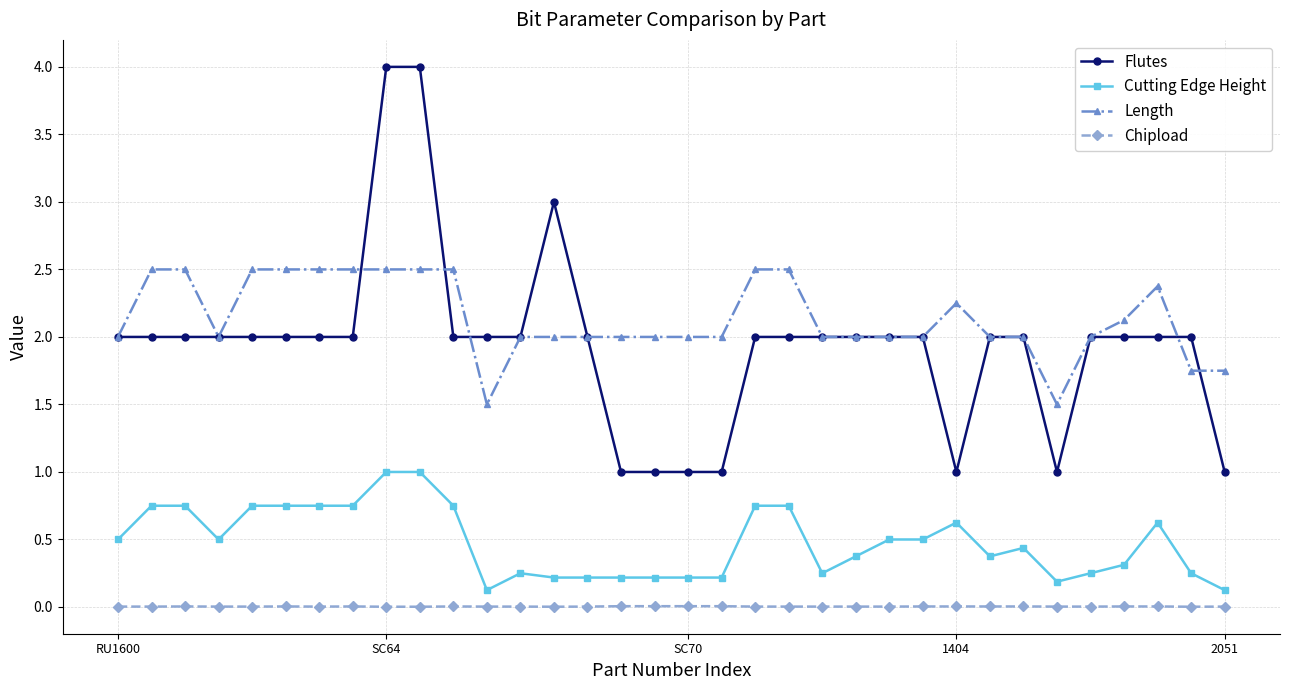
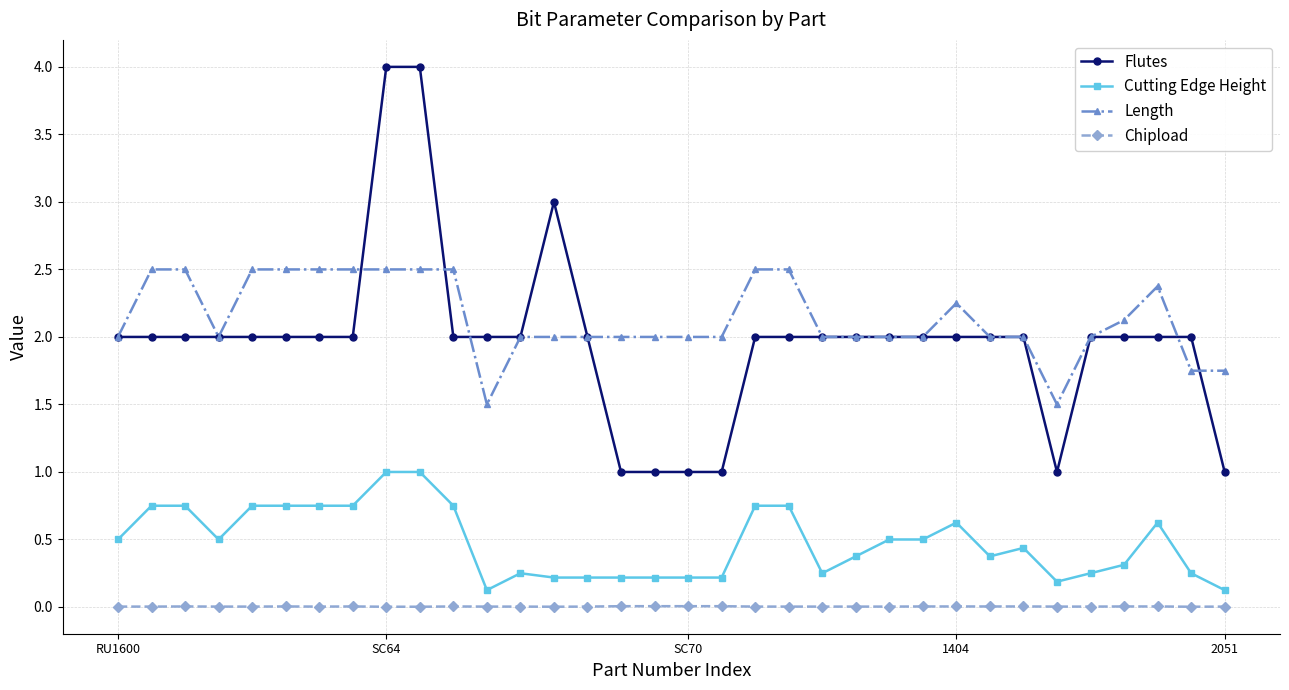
Flutes, 1404: 1 -> 2
